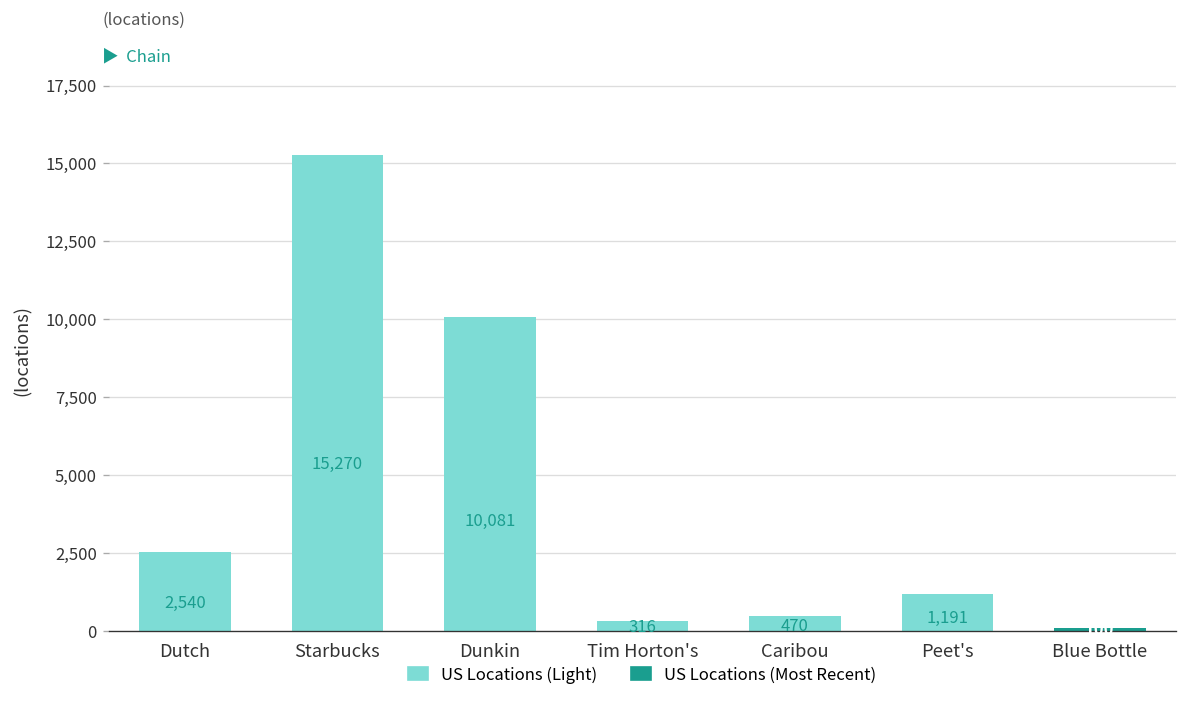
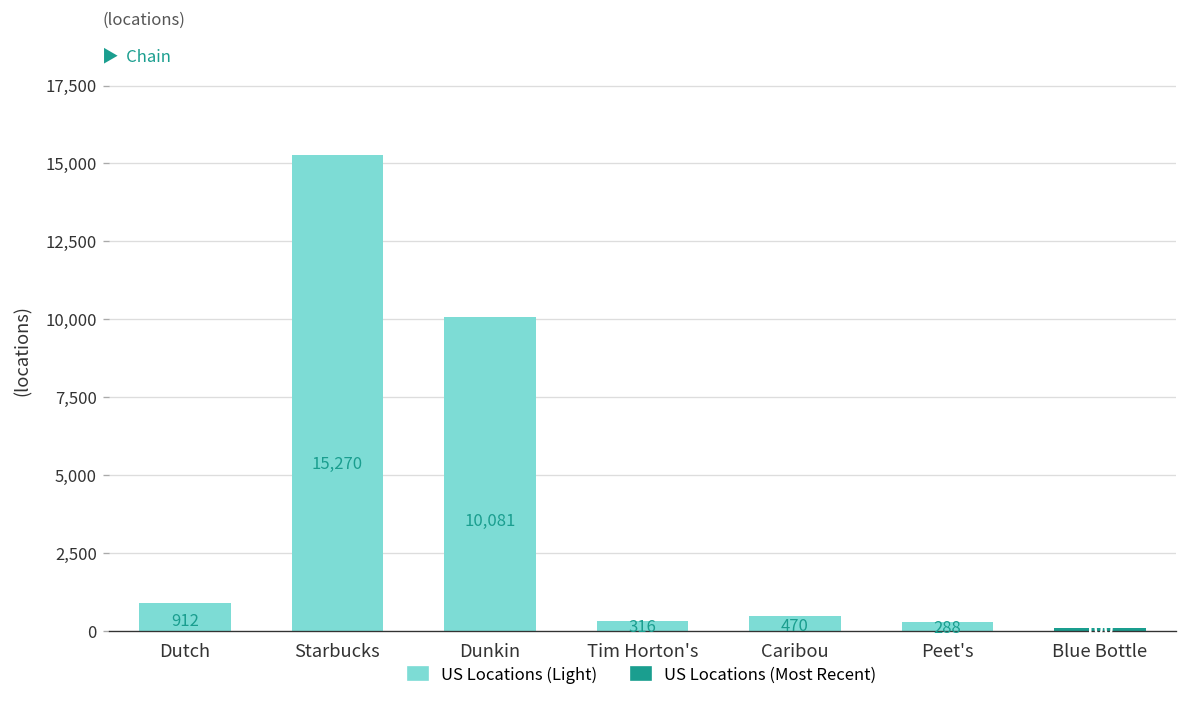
Dutch: 2,540 -> 912
Peet's: 1,191 -> 288
